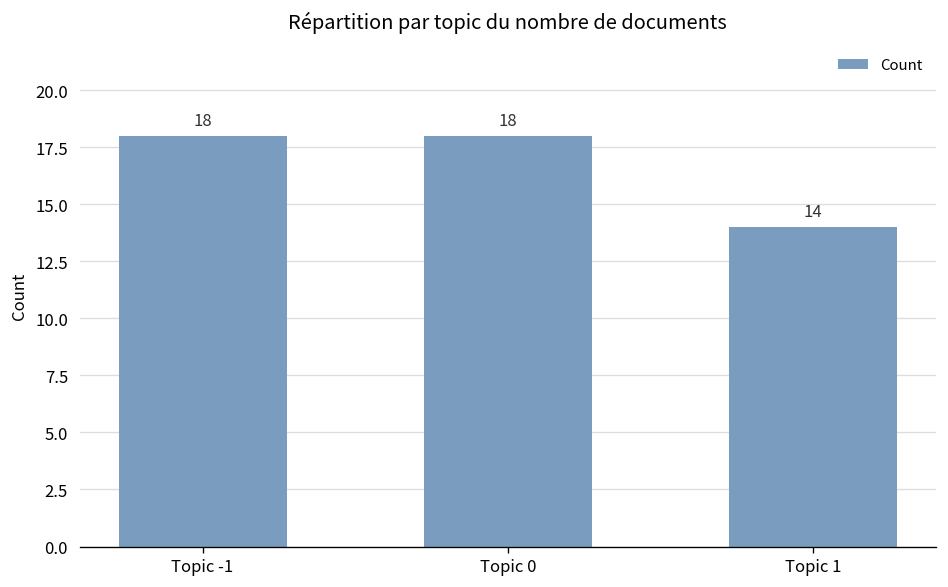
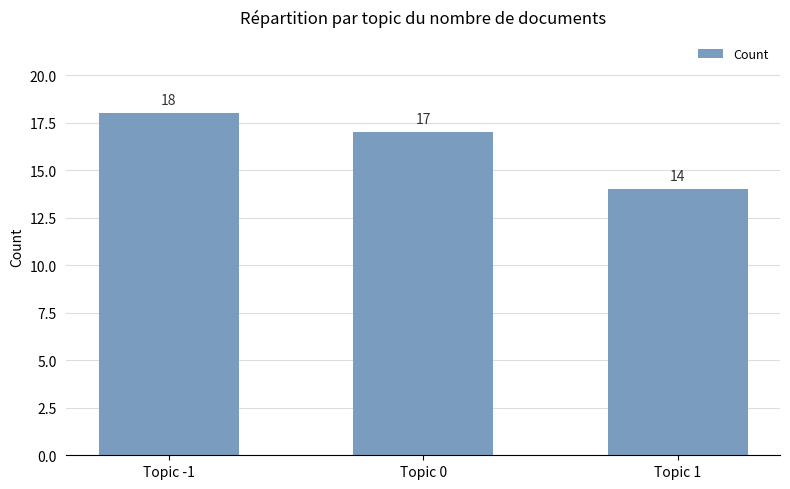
Topic 0: 18 -> 17
